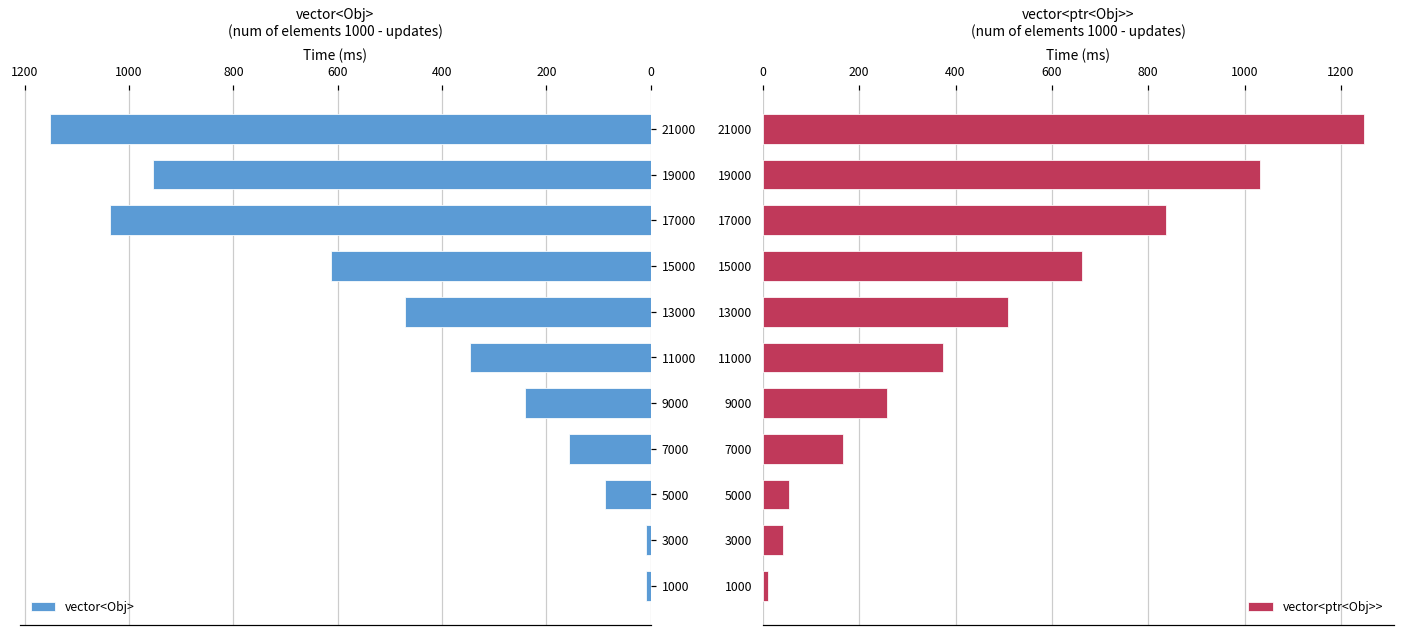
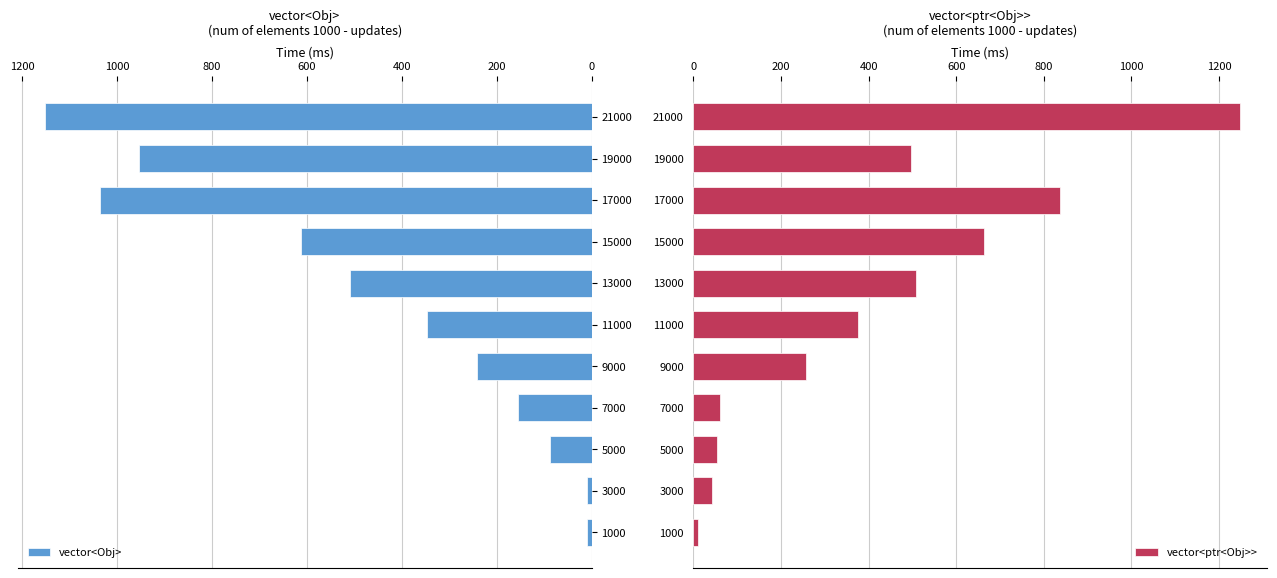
vector<Obj> (num of elements 1000 - updates), 13000: 470 -> 510
vector<ptr<Obj>> (num of elements 1000 - updates), 19000: 1030 -> 500
vector<ptr<Obj>> (num of elements 1000 - updates), 7000: 170 -> 60
